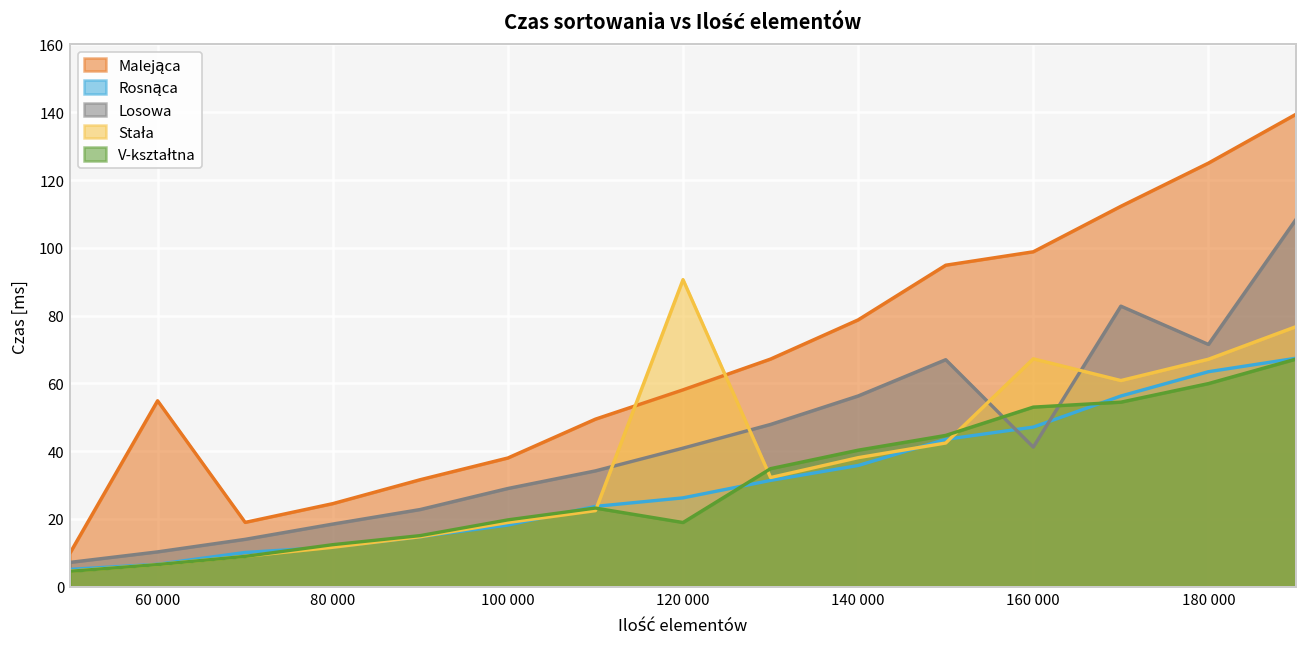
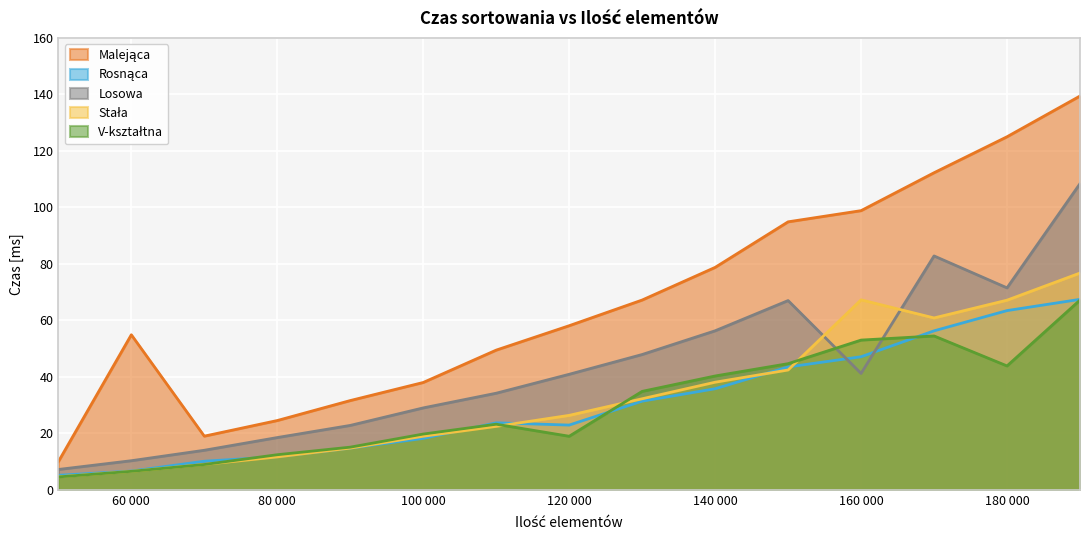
Rosnąca, 120 000: 26 -> 23
Stała, 120 000: 91 -> 26
V-kształtna, 180 000: 60 -> 44
